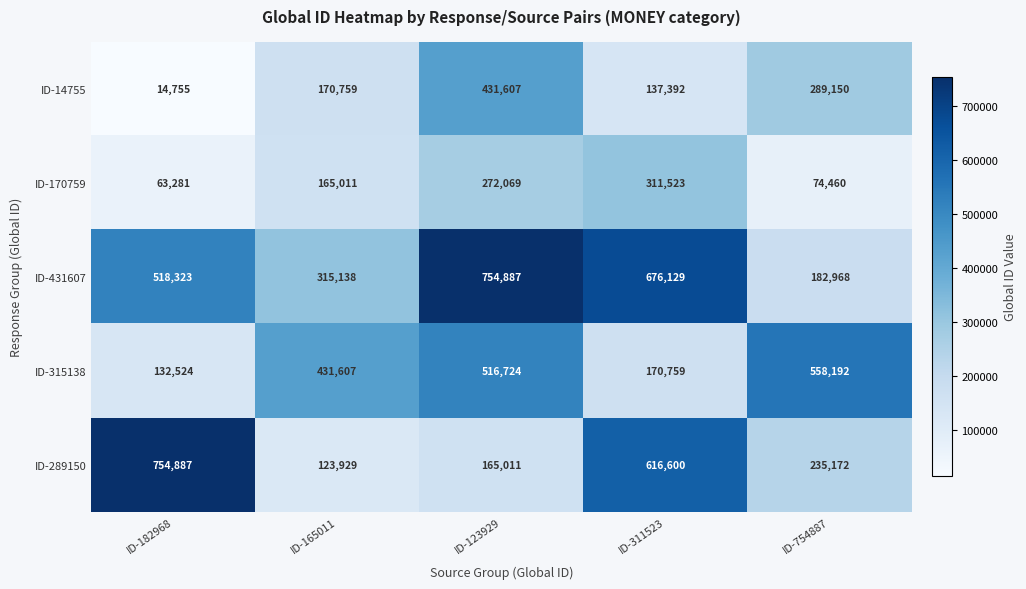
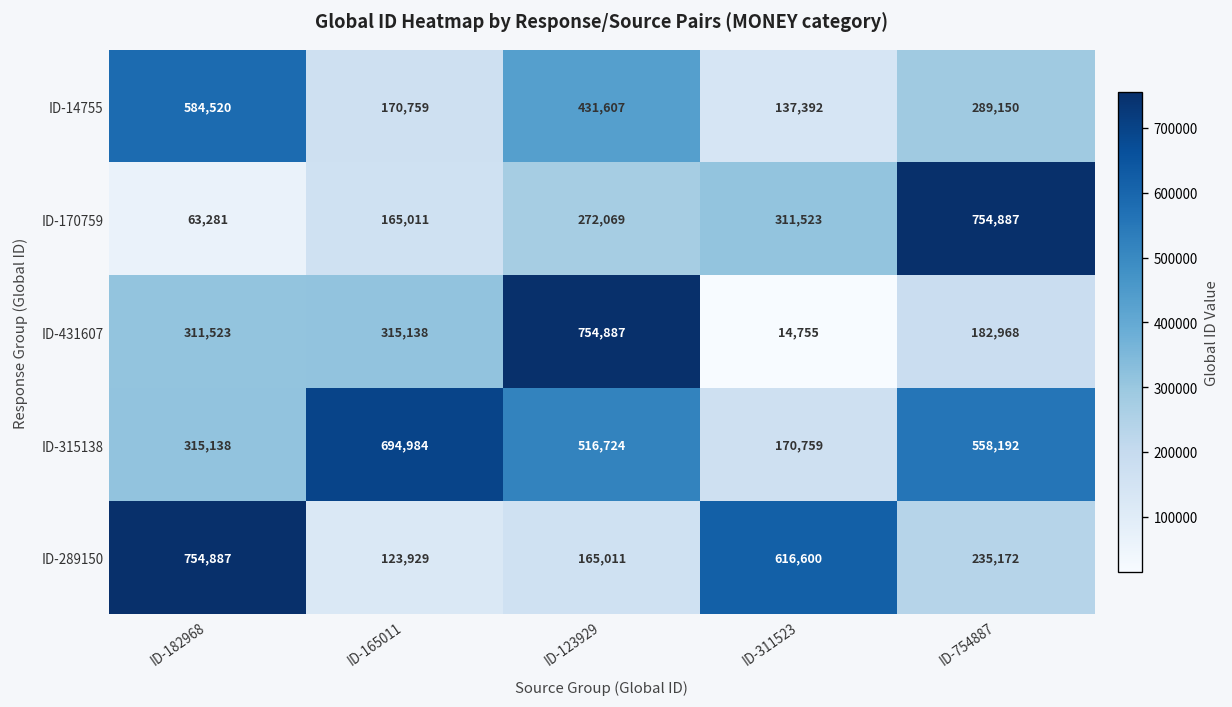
ID-14755, ID-182968: 14,755 -> 584,520
ID-170759, ID-754887: 74,460 -> 754,887
ID-431607, ID-182968: 518,323 -> 311,523
ID-431607, ID-311523: 676,129 -> 14,755
ID-315138, ID-182968: 132,524 -> 315,138
ID-315138, ID-165011: 431,607 -> 694,984
